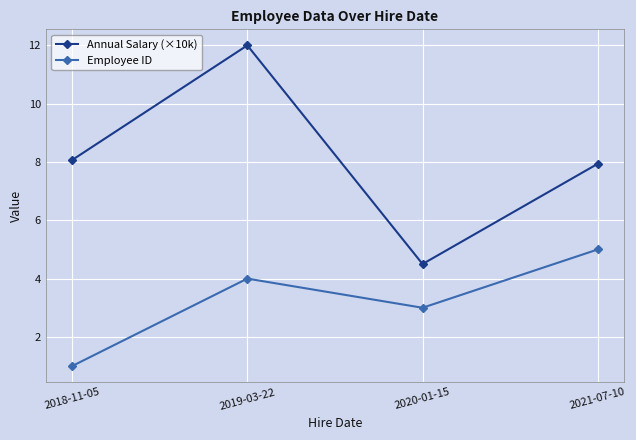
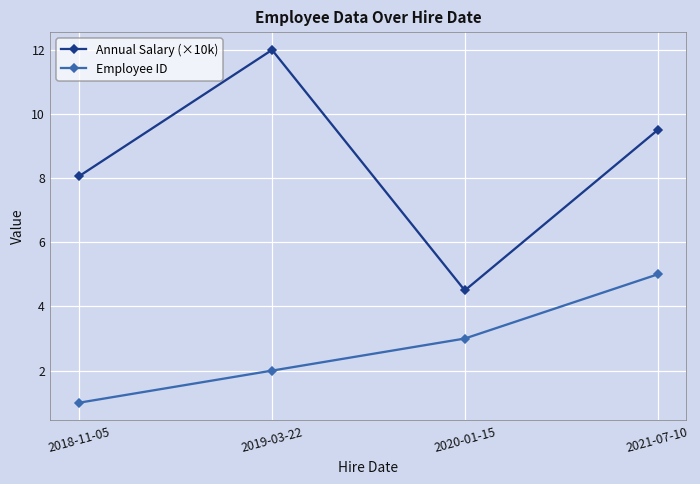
Employee ID, 2019-03-22: 4 -> 2
Annual Salary (×10k), 2021-07-10: 7.9 -> 9.5
